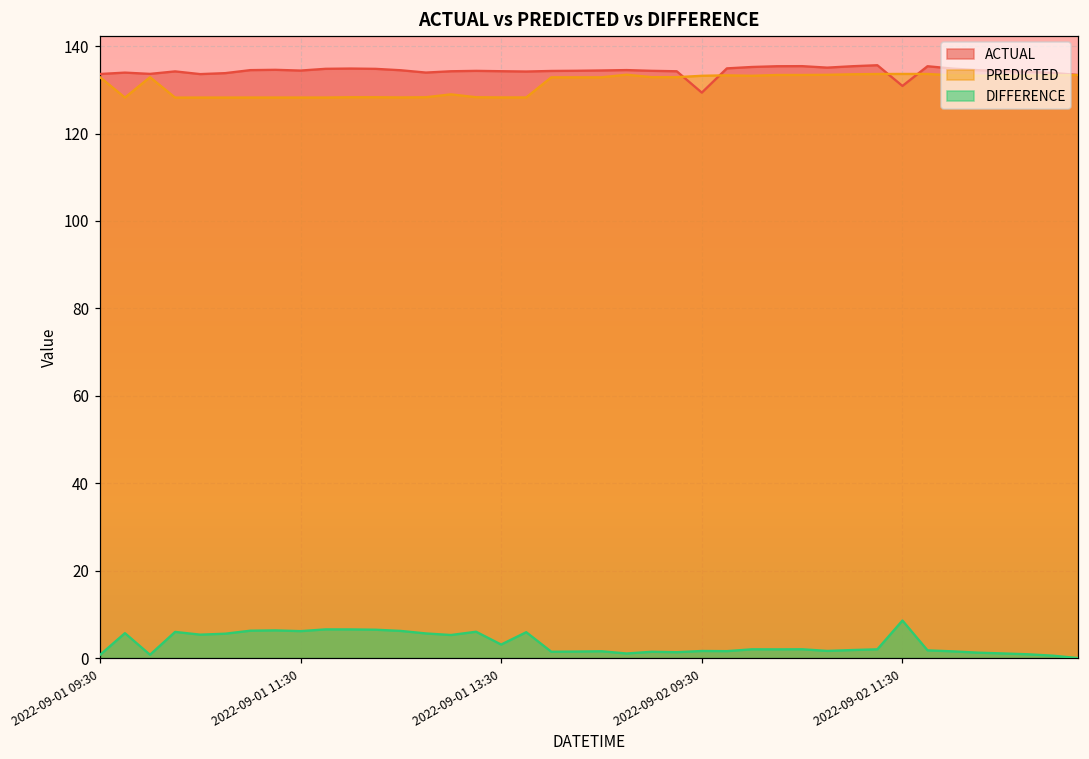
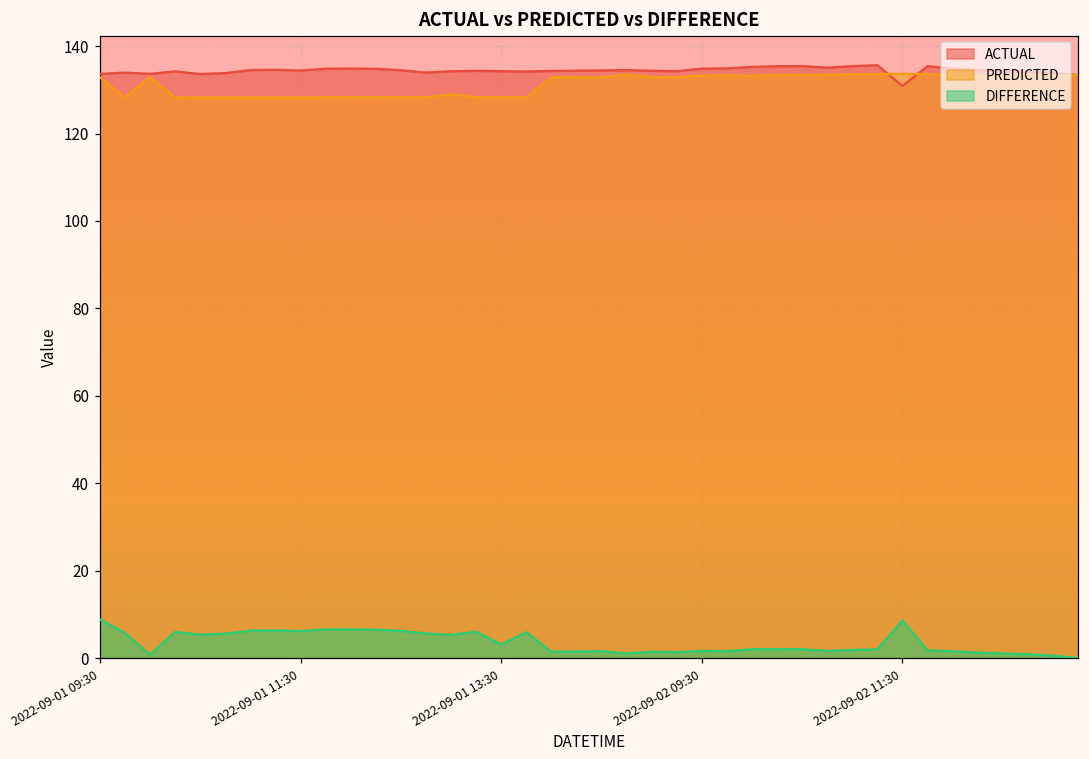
DIFFERENCE, 2022-09-01 09:30: 1 -> 9
ACTUAL, 2022-09-02 09:30: 129 -> 135
